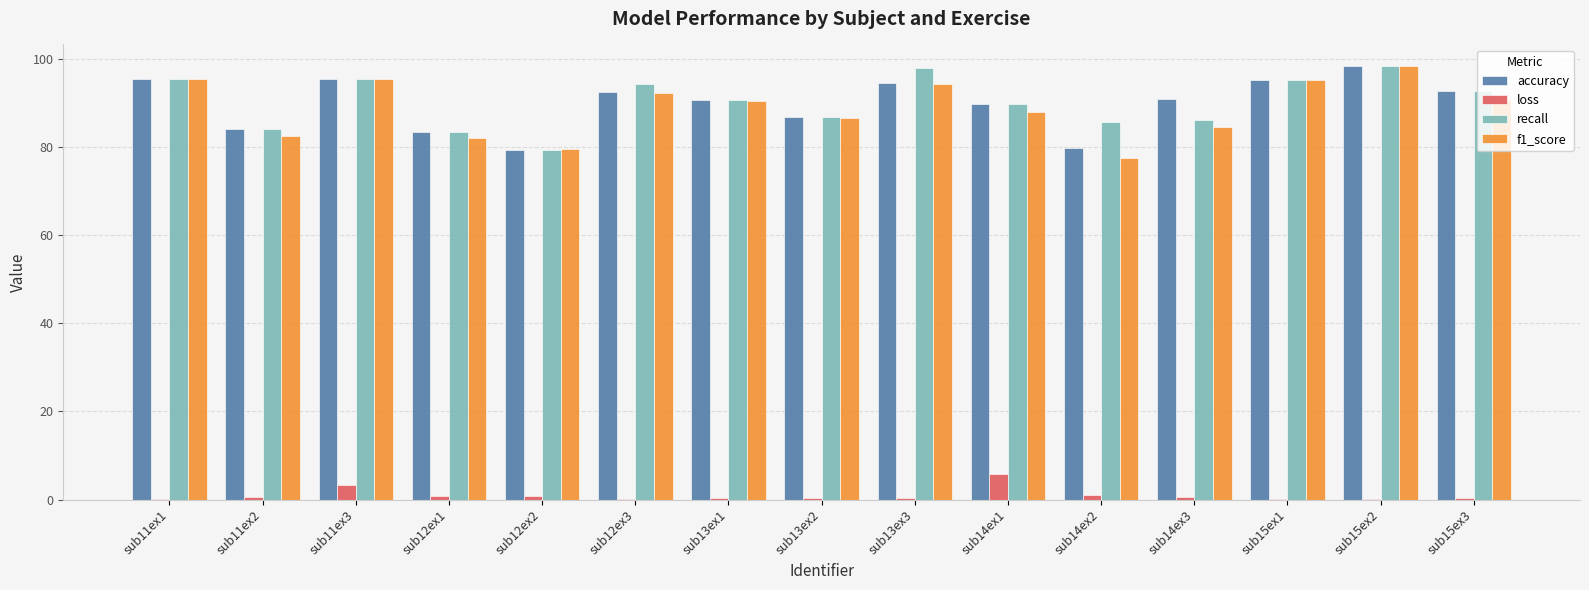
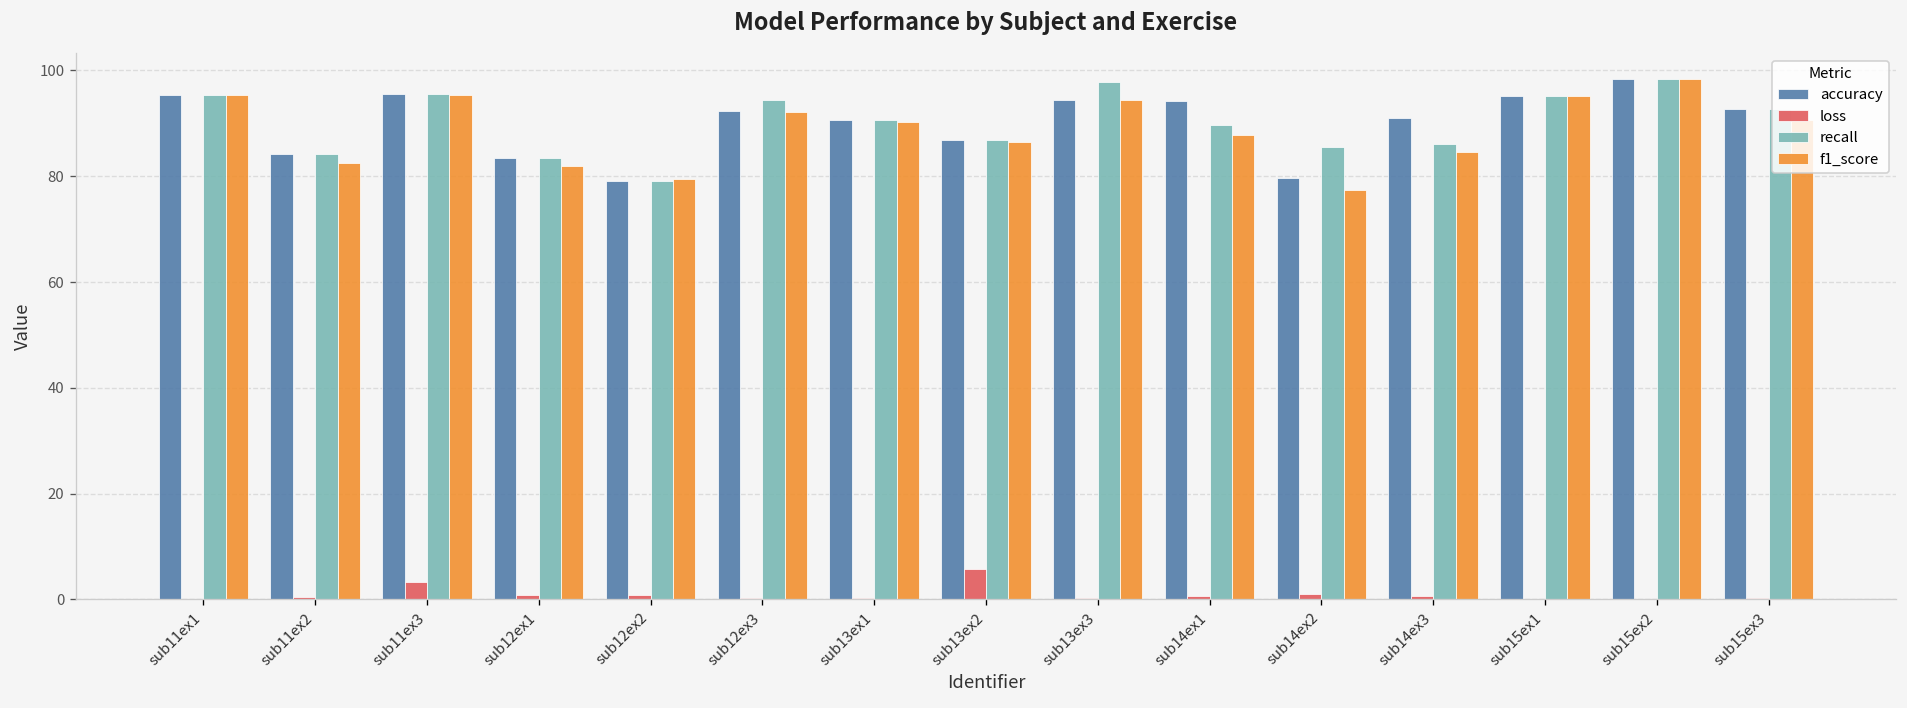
loss, sub13ex2: 0 -> 6
accuracy, sub14ex1: 90 -> 94
loss, sub14ex1: 6 -> 1
